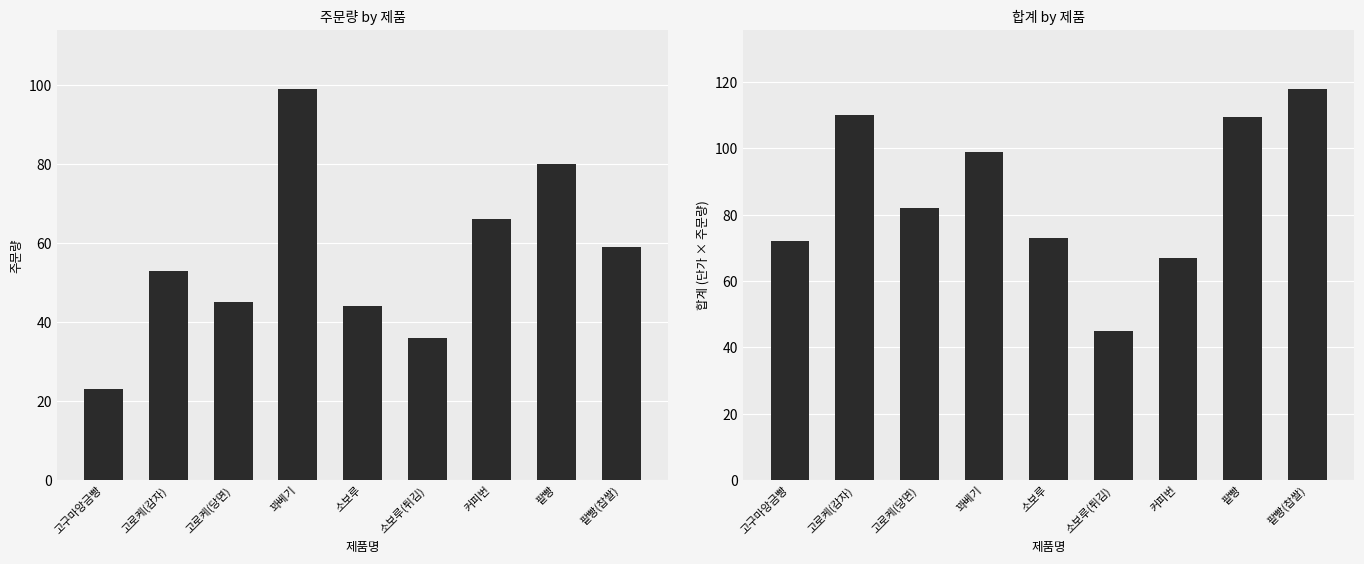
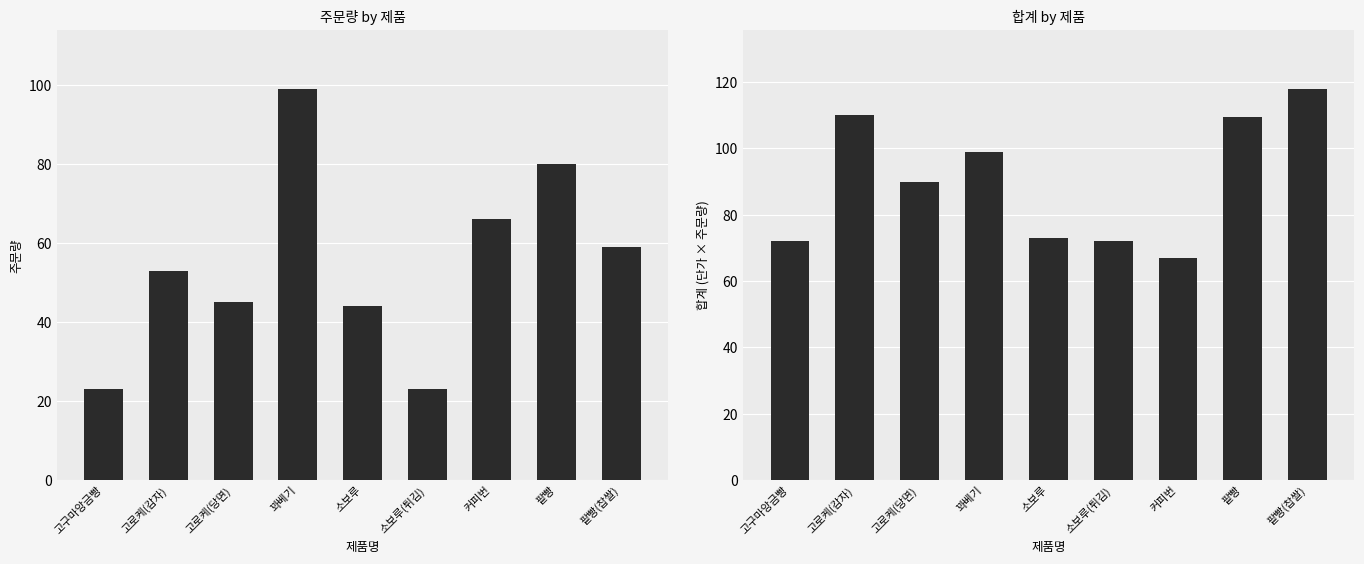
주문량 by 제품, 소보루(튀김): 36 -> 23
합계 by 제품, 고로케(당면): 82 -> 90
합계 by 제품, 소보루(튀김): 45 -> 72
